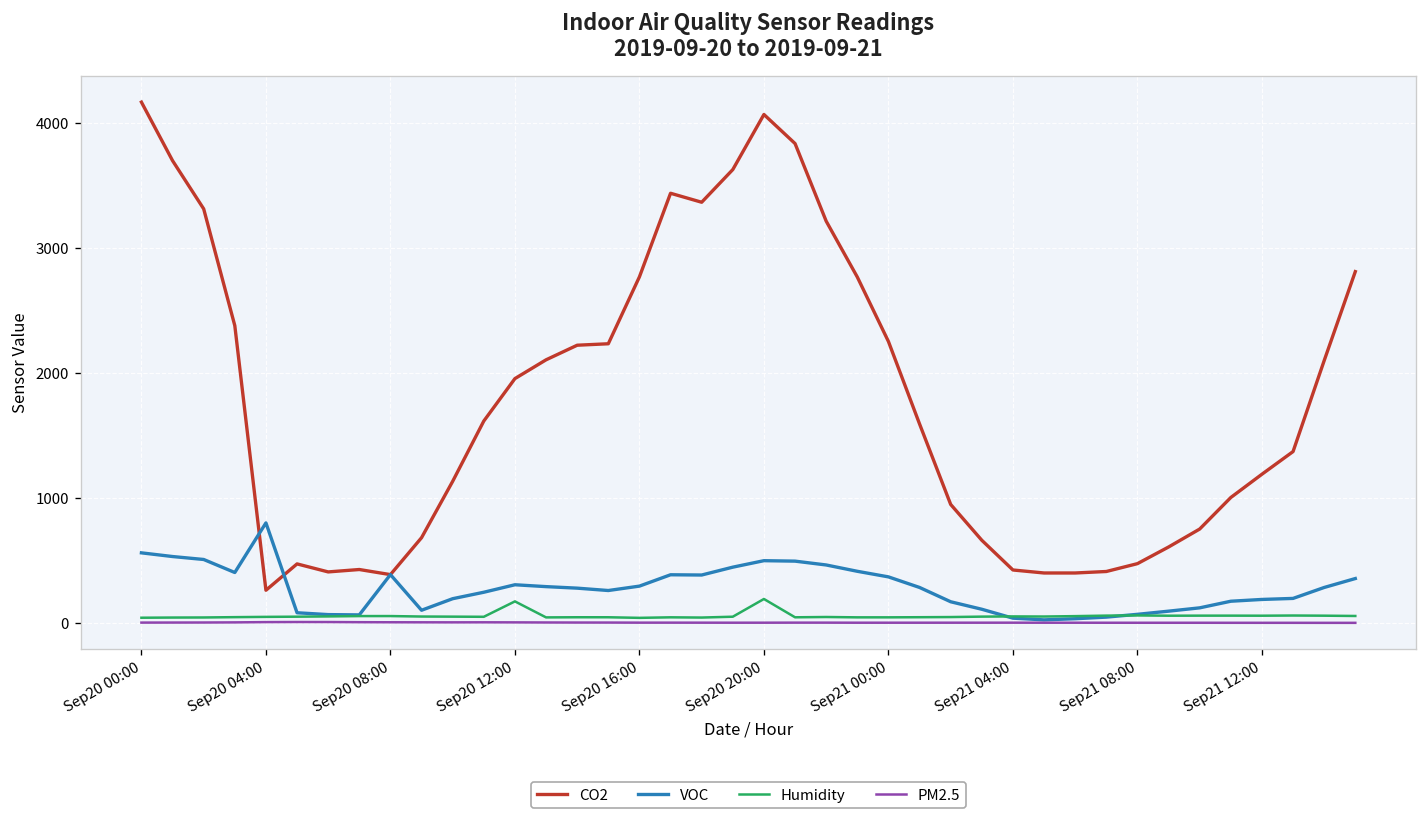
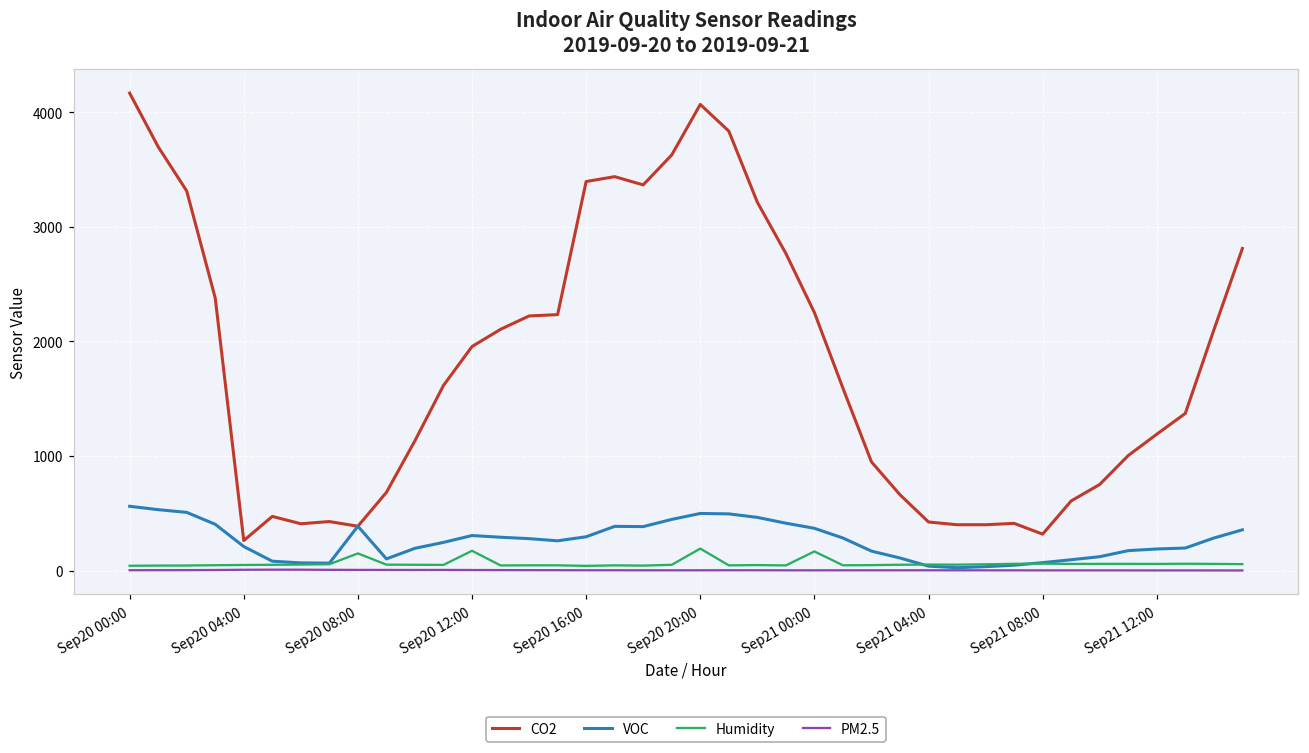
VOC, Sep20 04:00: 800 -> 210
Humidity, Sep20 08:00: 60 -> 150
CO2, Sep20 16:00: 2770 -> 3400
Humidity, Sep21 00:00: 50 -> 170
CO2, Sep21 08:00: 470 -> 320
